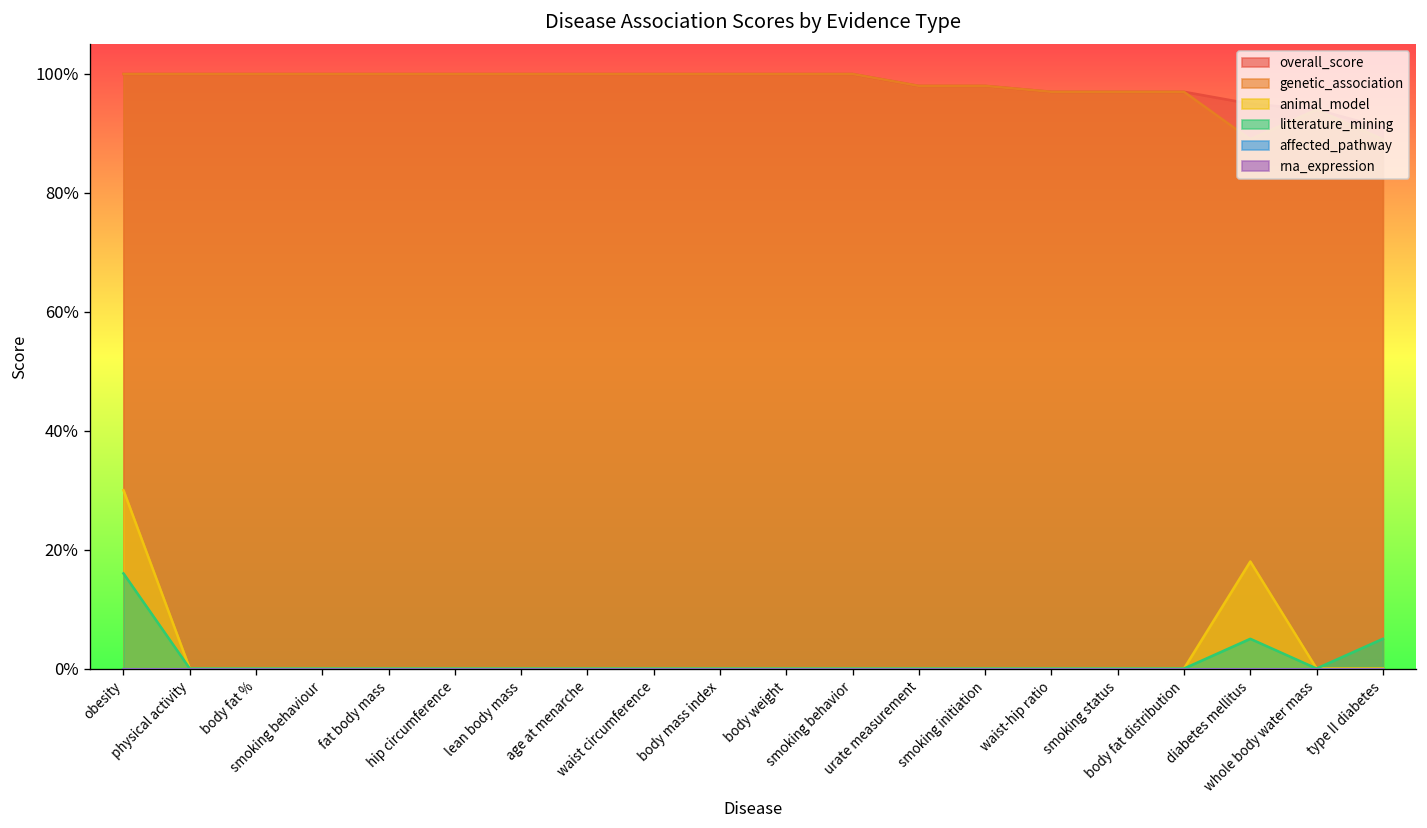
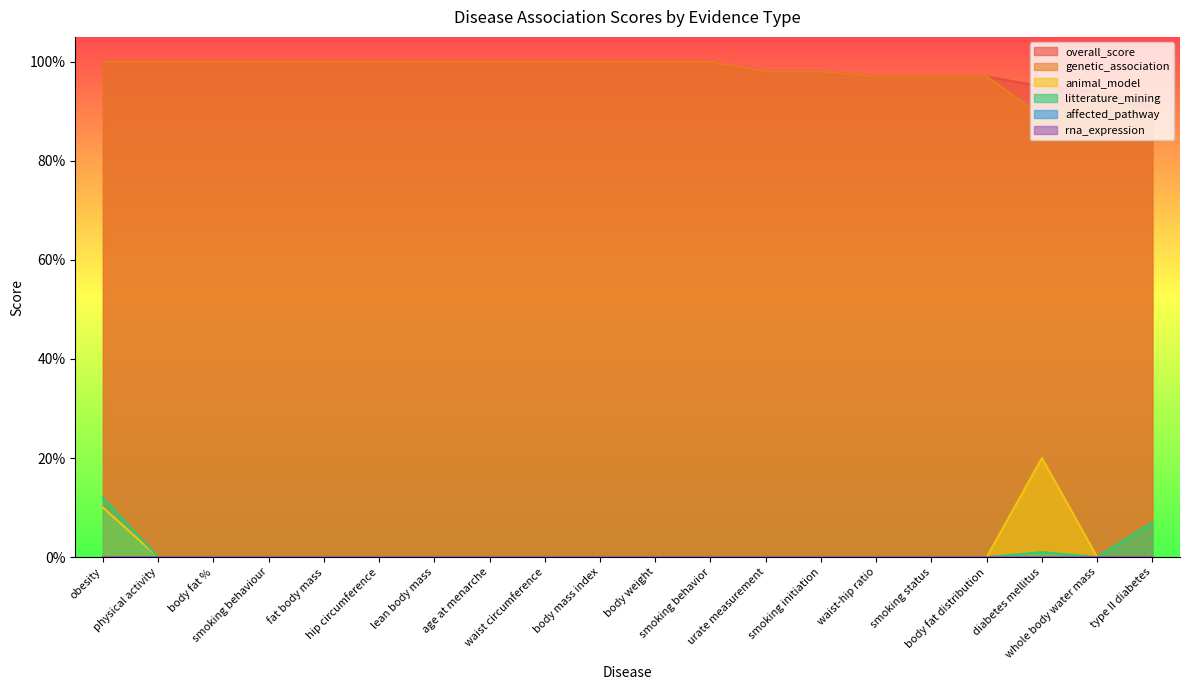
animal_model, obesity: 30% -> 10%
litterature_mining, obesity: 16% -> 12%
animal_model, diabetes mellitus: 18% -> 20%
litterature_mining, diabetes mellitus: 5% -> 1%
litterature_mining, type II diabetes: 5% -> 7%
